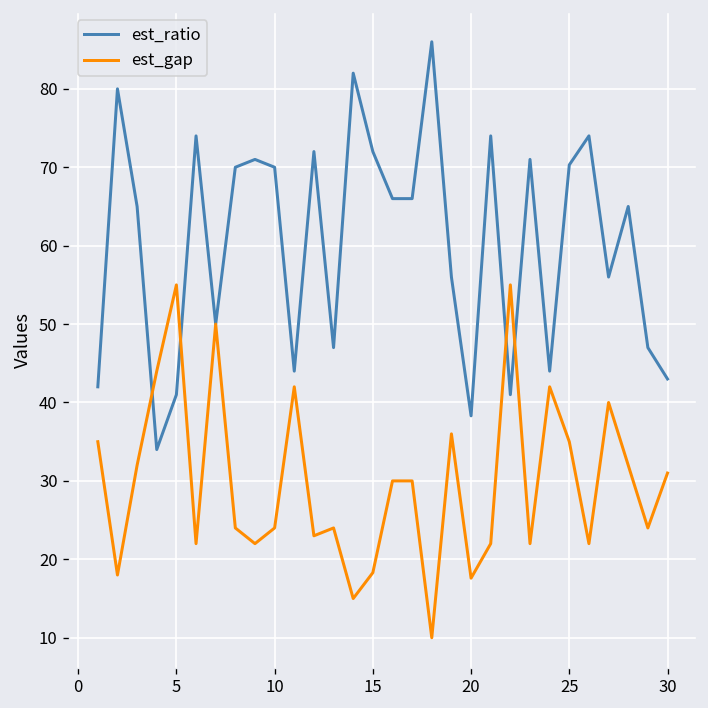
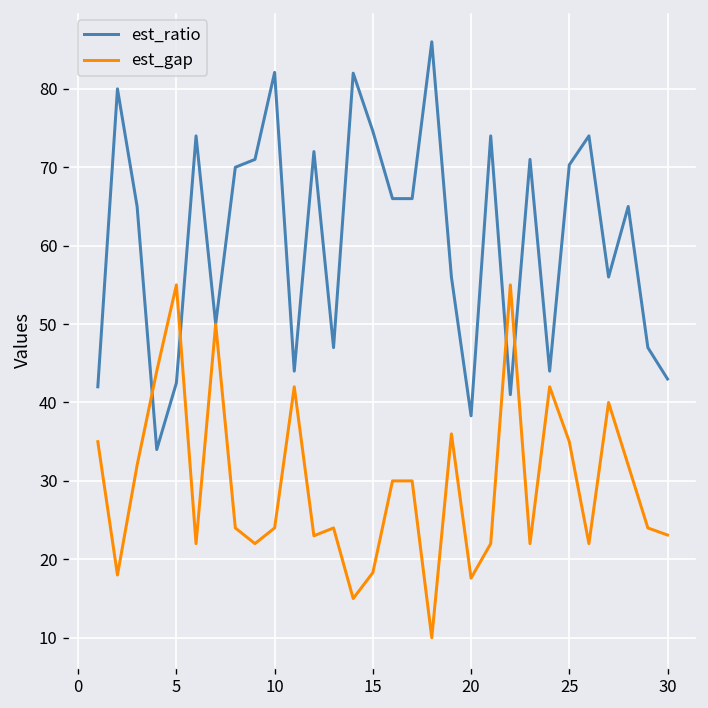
est_ratio, 5: 41 -> 43
est_ratio, 10: 70 -> 82
est_ratio, 15: 72 -> 75
est_gap, 30: 31 -> 23
